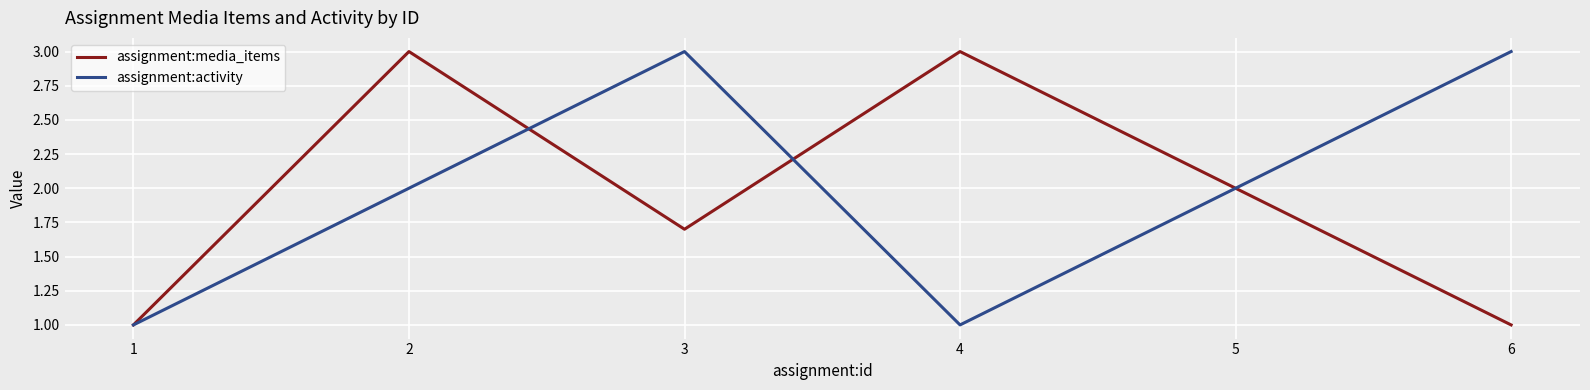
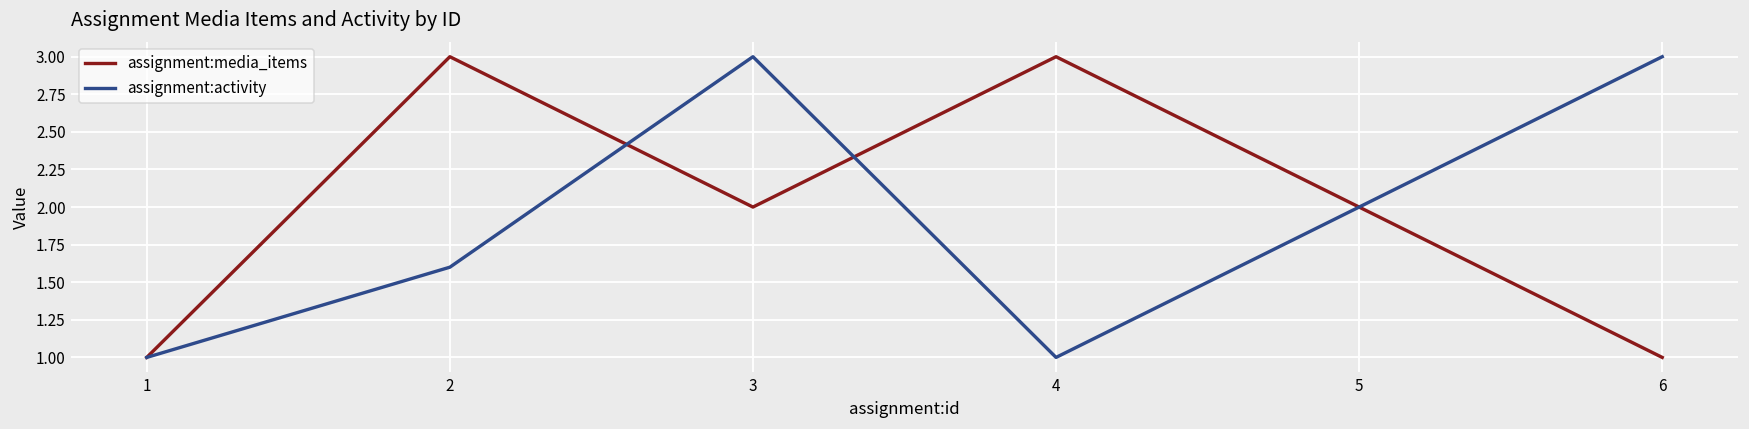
assignment:activity, 2: 2.0 -> 1.6
assignment:media_items, 3: 1.7 -> 2.0
